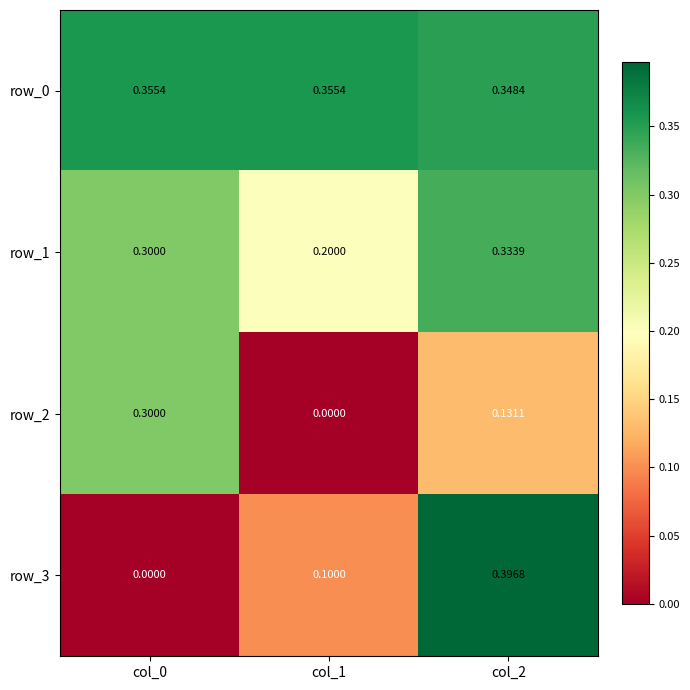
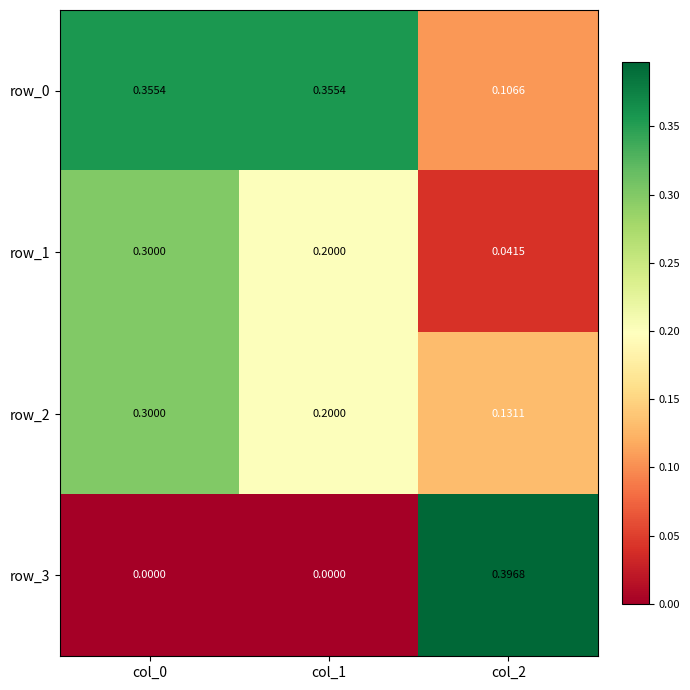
row_0, col_2: 0.3484 -> 0.1066
row_1, col_2: 0.3339 -> 0.0415
row_2, col_1: 0.0000 -> 0.2000
row_3, col_1: 0.1000 -> 0.0000
